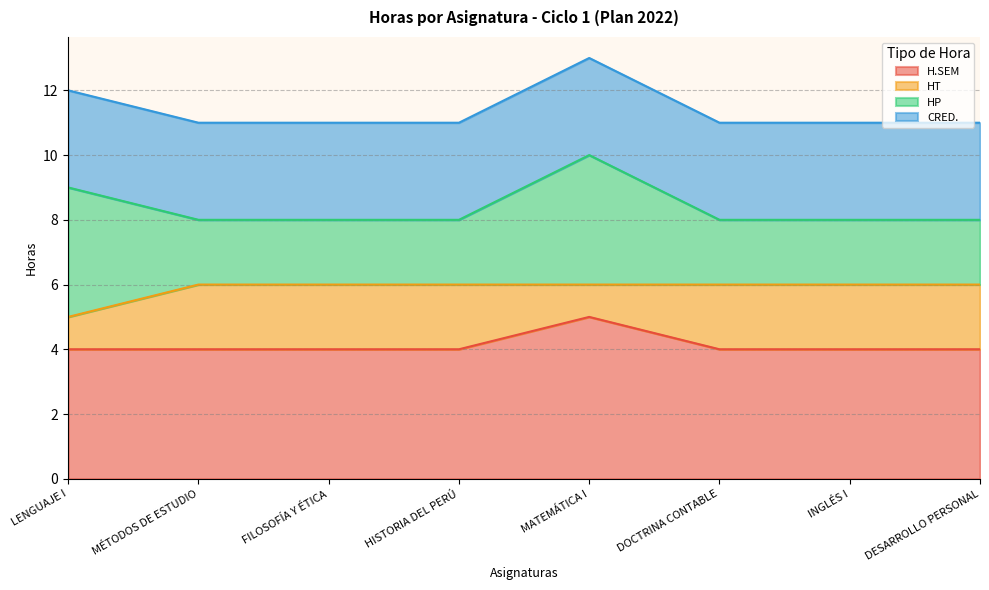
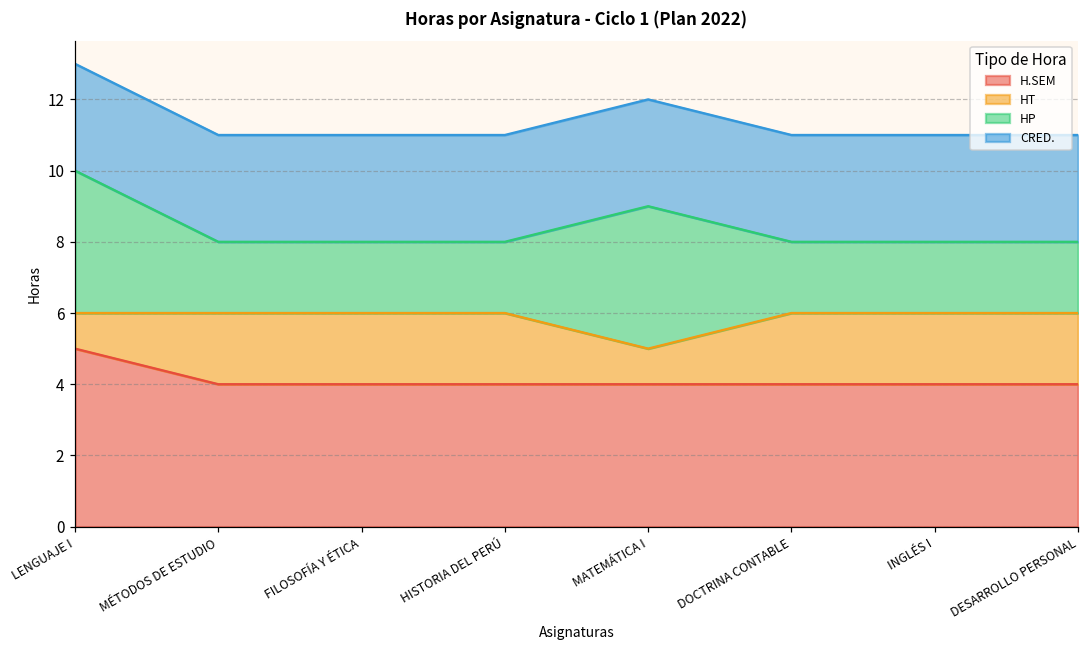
H.SEM, LENGUAJE I: 4 -> 5
H.SEM, MATEMÁTICA I: 5 -> 4
